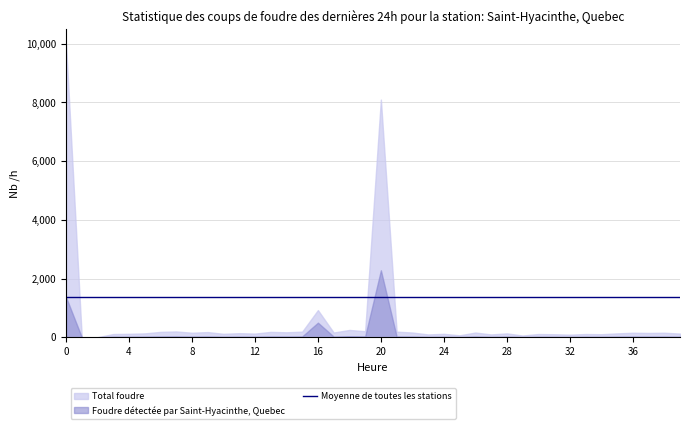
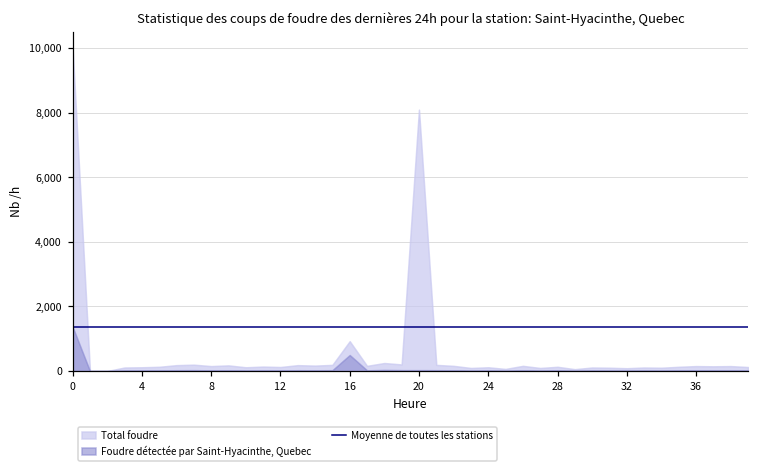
Foudre détectée par Saint-Hyacinthe, Quebec, 20: 2,300 -> 0
